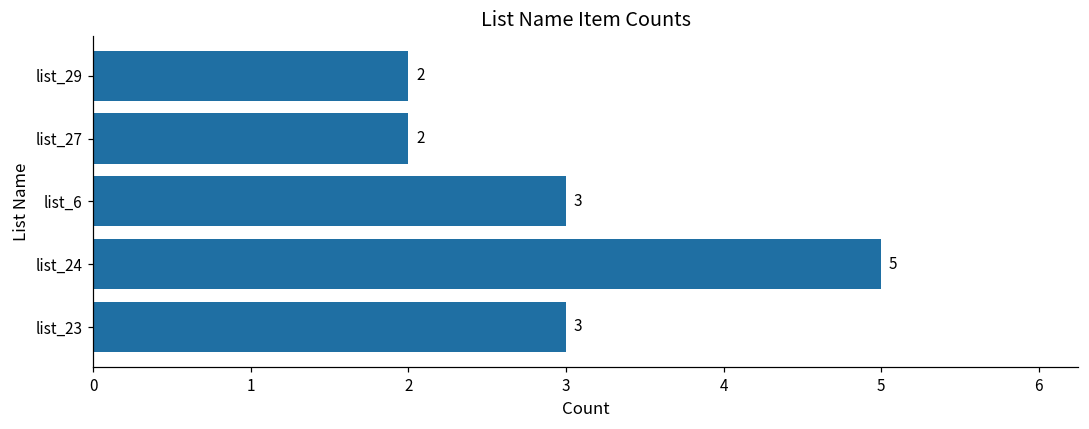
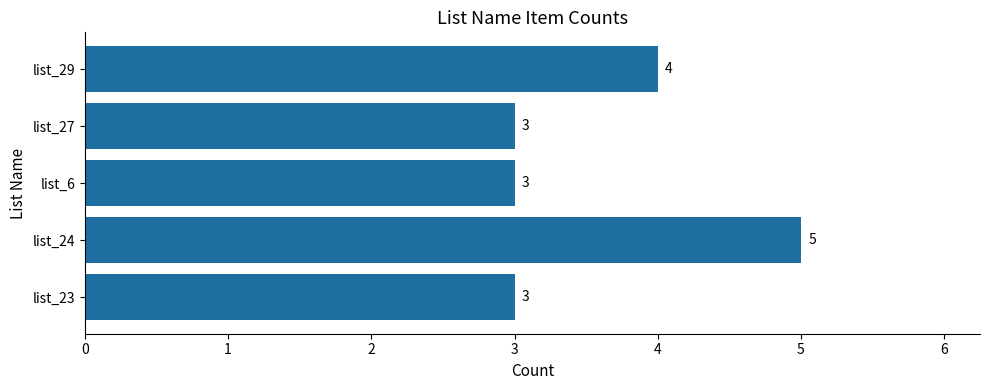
list_29: 2 -> 4
list_27: 2 -> 3
